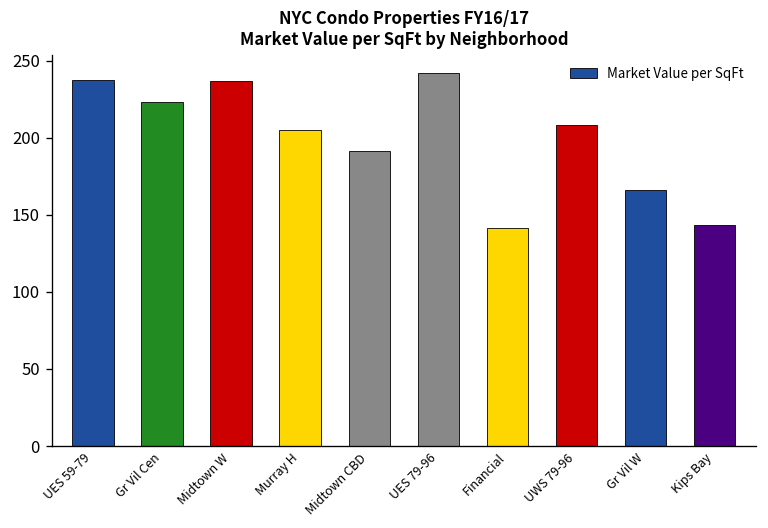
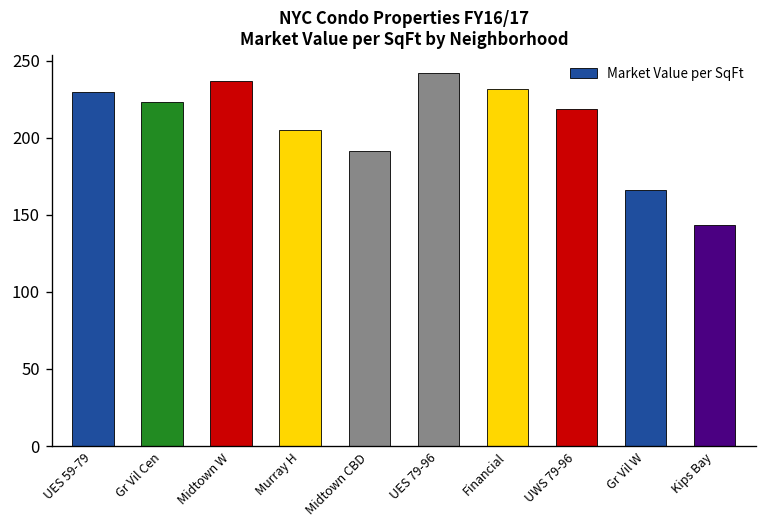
UES 59-79: 237 -> 230
Financial: 141 -> 231
UWS 79-96: 208 -> 219
